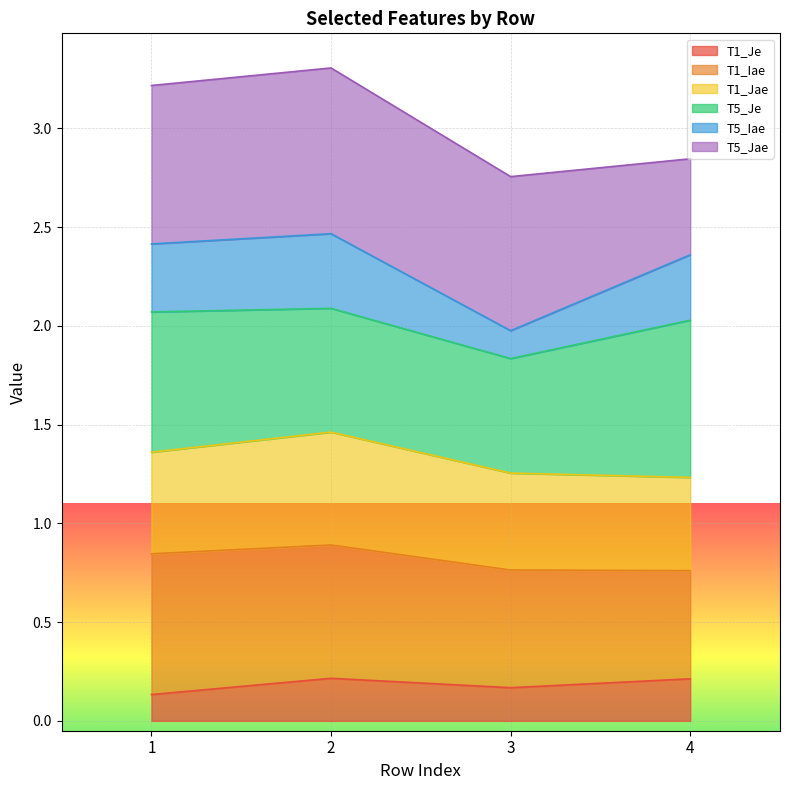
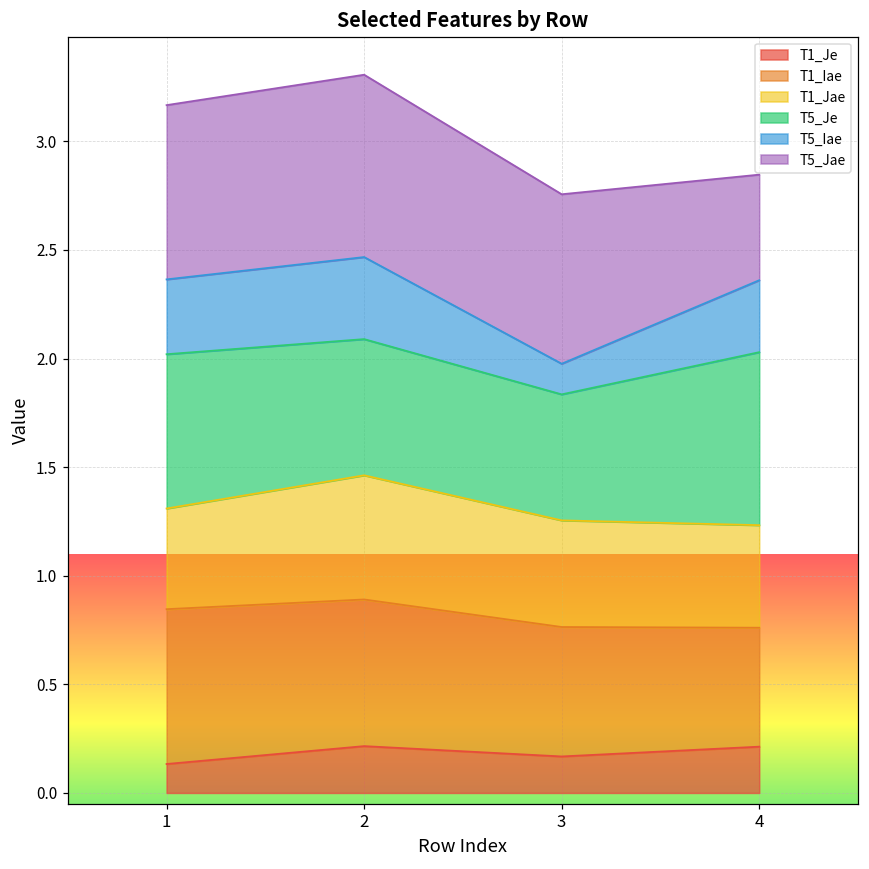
T1_Jae, 1: 0.51 -> 0.46
